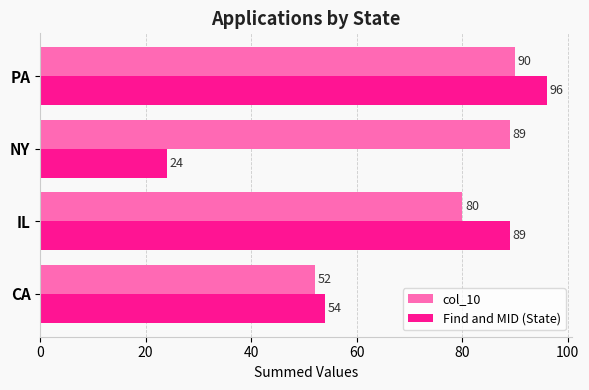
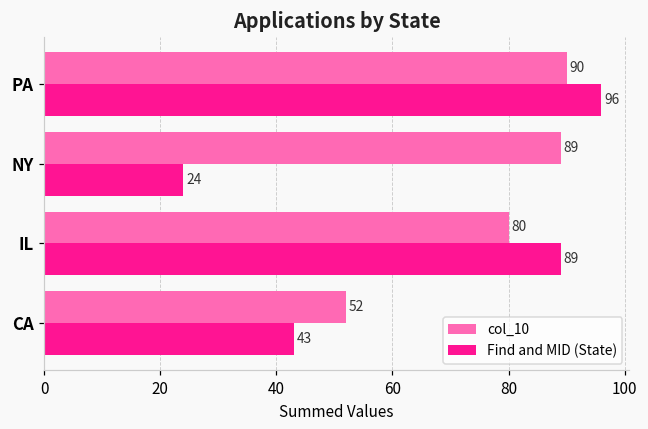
Find and MID (State), CA: 54 -> 43
